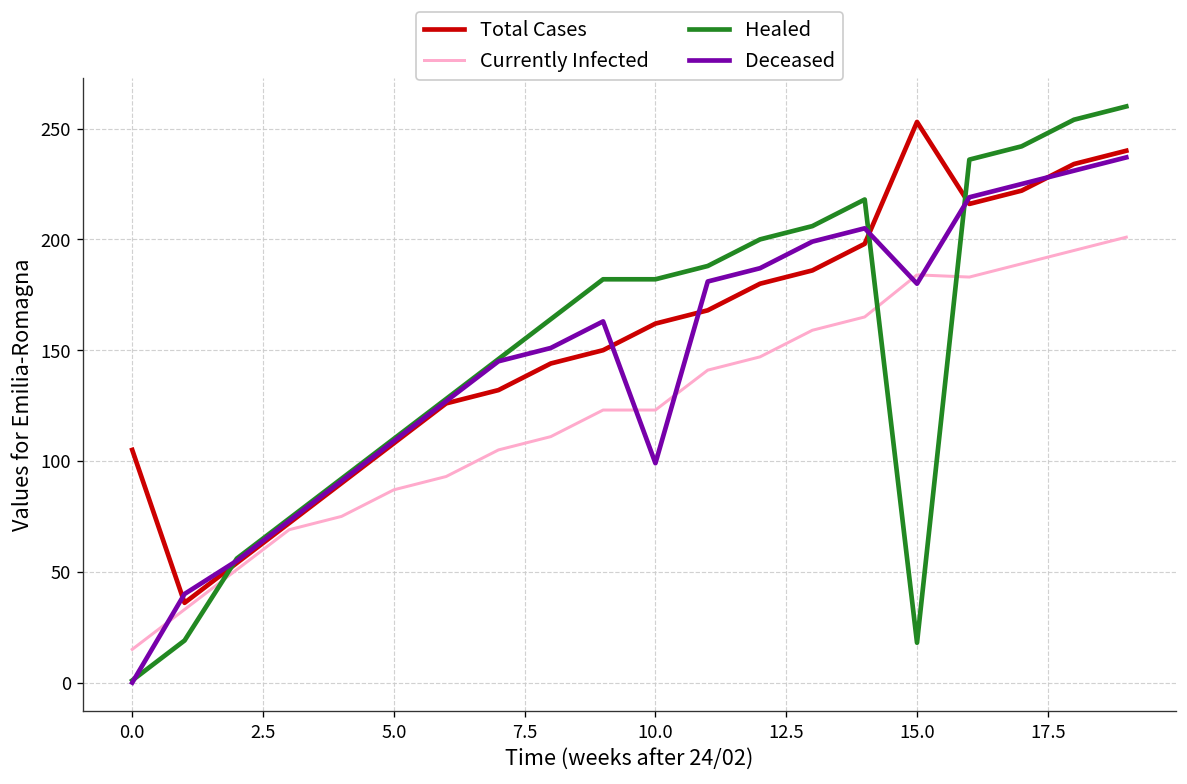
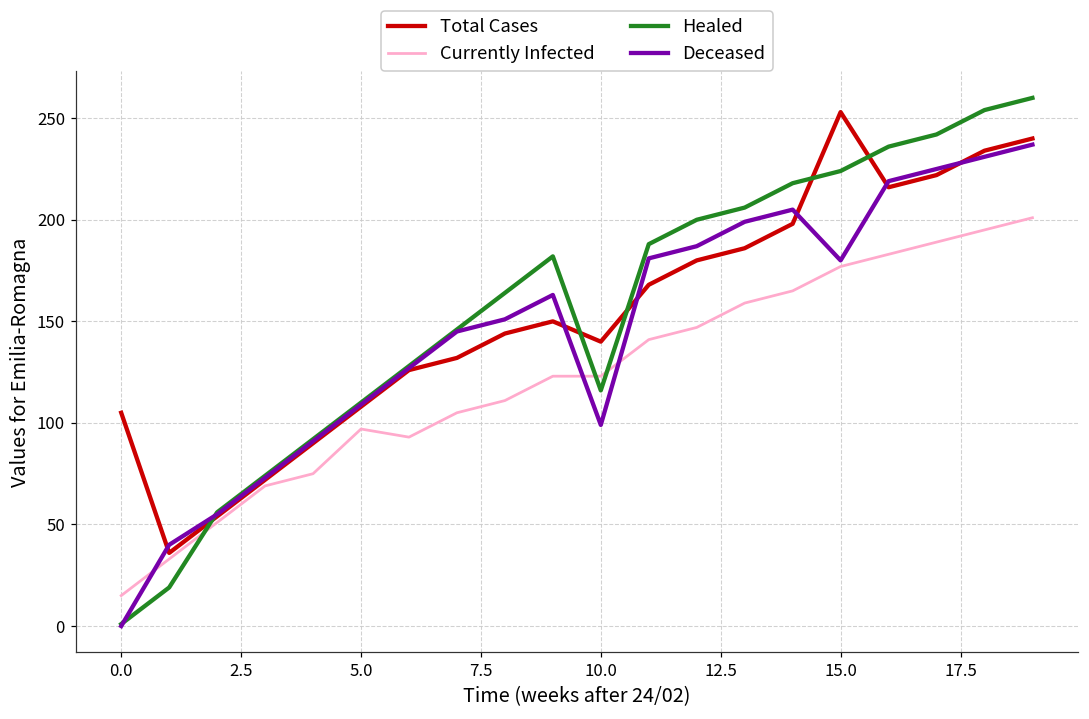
Currently Infected, 5.0: 87 -> 97
Total Cases, 10.0: 162 -> 140
Healed, 10.0: 182 -> 116
Currently Infected, 15.0: 184 -> 177
Healed, 15.0: 18 -> 224
